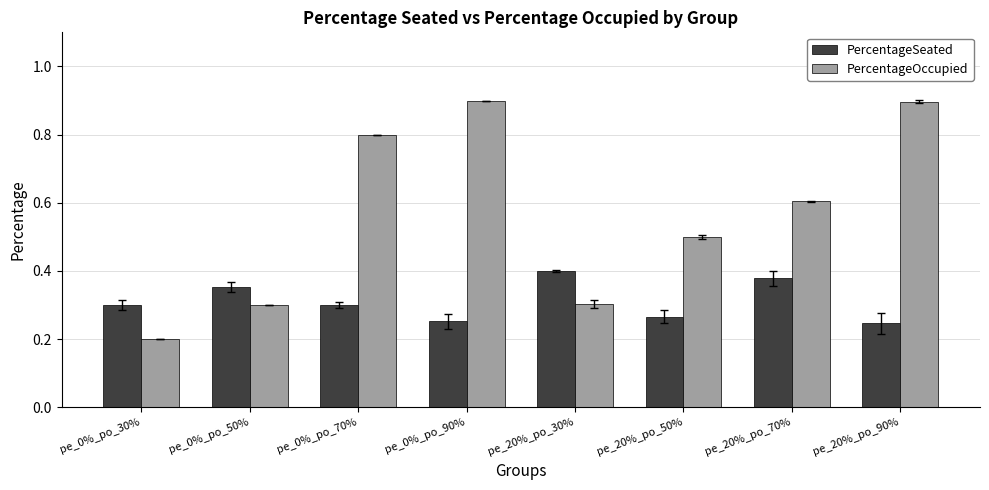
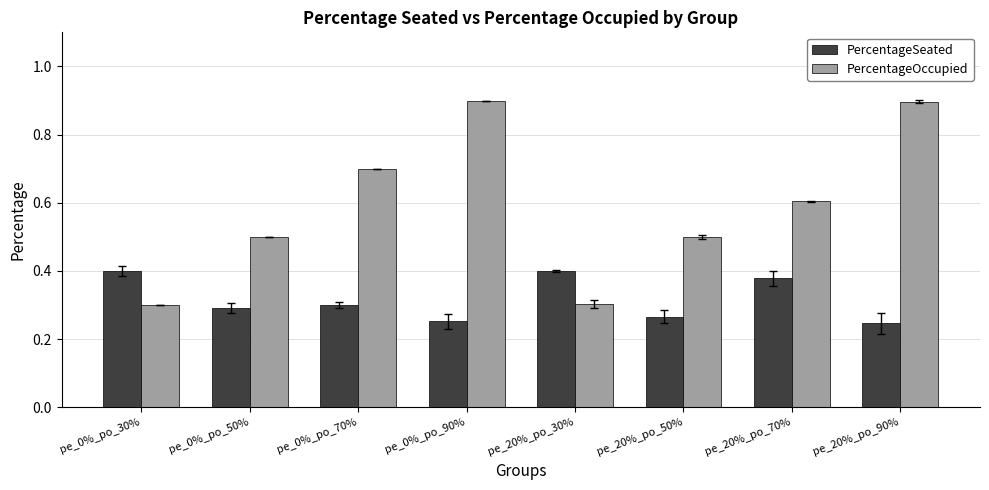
PercentageSeated, pe_0%_po_30%: 0.3 -> 0.4
PercentageOccupied, pe_0%_po_30%: 0.2 -> 0.3
PercentageSeated, pe_0%_po_50%: 0.35 -> 0.29
PercentageOccupied, pe_0%_po_50%: 0.3 -> 0.5
PercentageOccupied, pe_0%_po_70%: 0.8 -> 0.7
